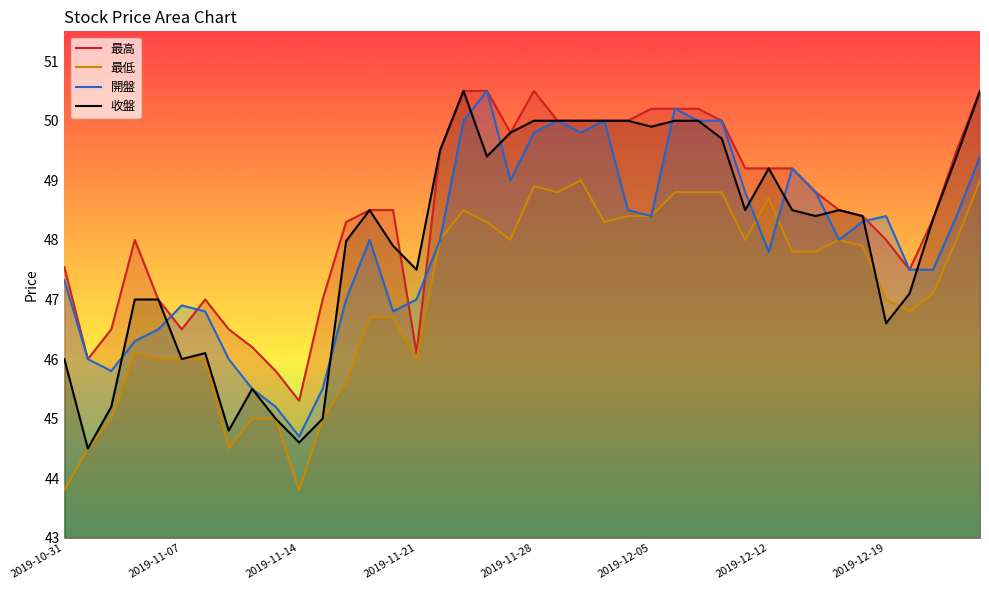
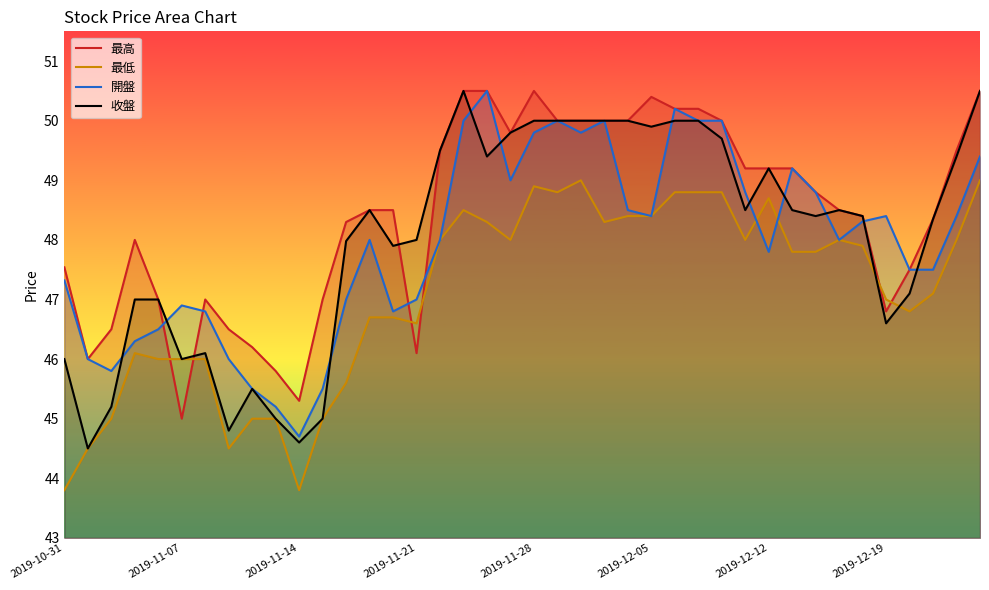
最高, 2019-11-07: 46.5 -> 45.0
最低, 2019-11-21: 46.0 -> 46.6
收盤, 2019-11-21: 47.5 -> 48.0
最高, 2019-12-05: 50.2 -> 50.4
最高, 2019-12-19: 48.0 -> 46.8
